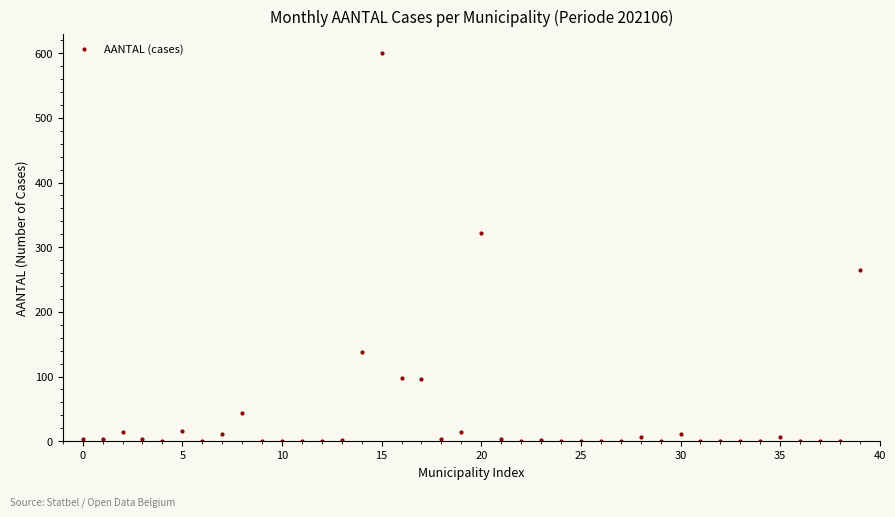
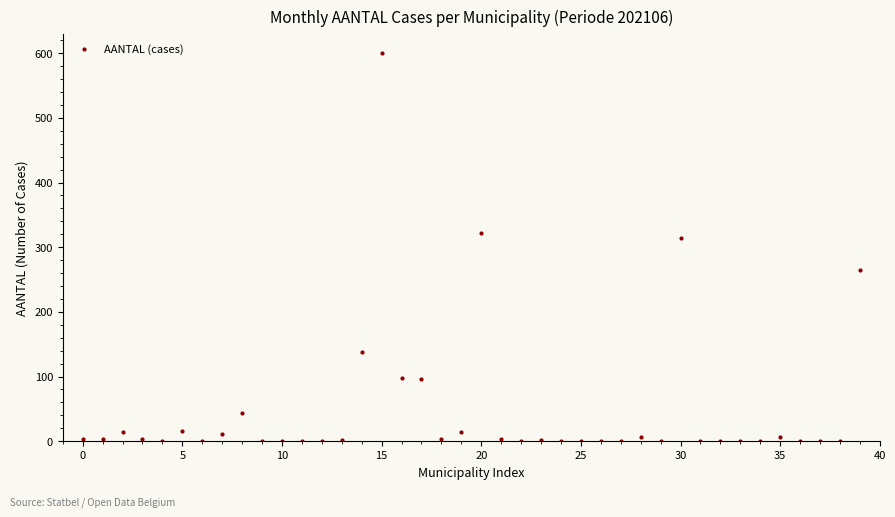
30: 10 -> 310
